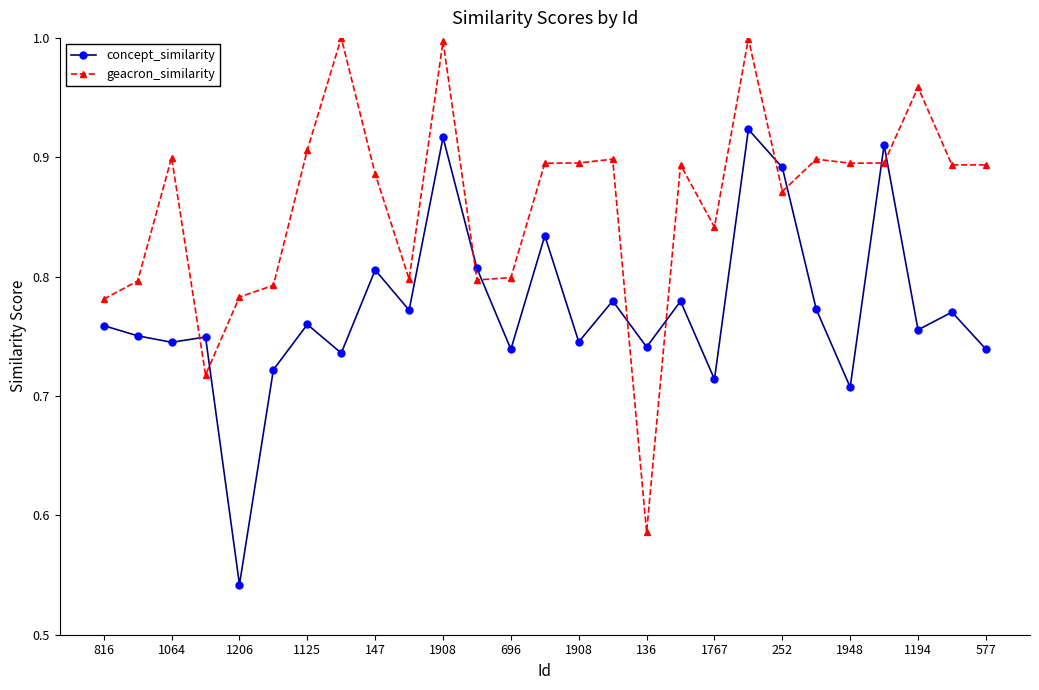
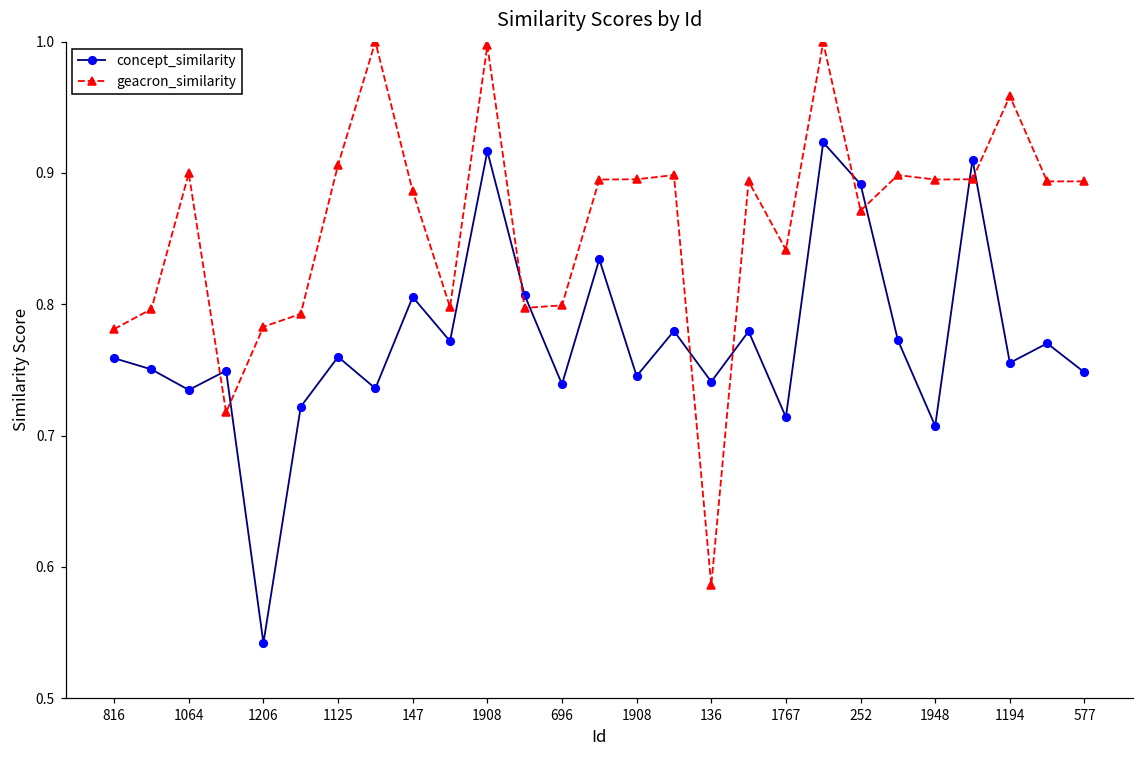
concept_similarity, 1064: 0.745 -> 0.735
concept_similarity, 577: 0.739 -> 0.748
